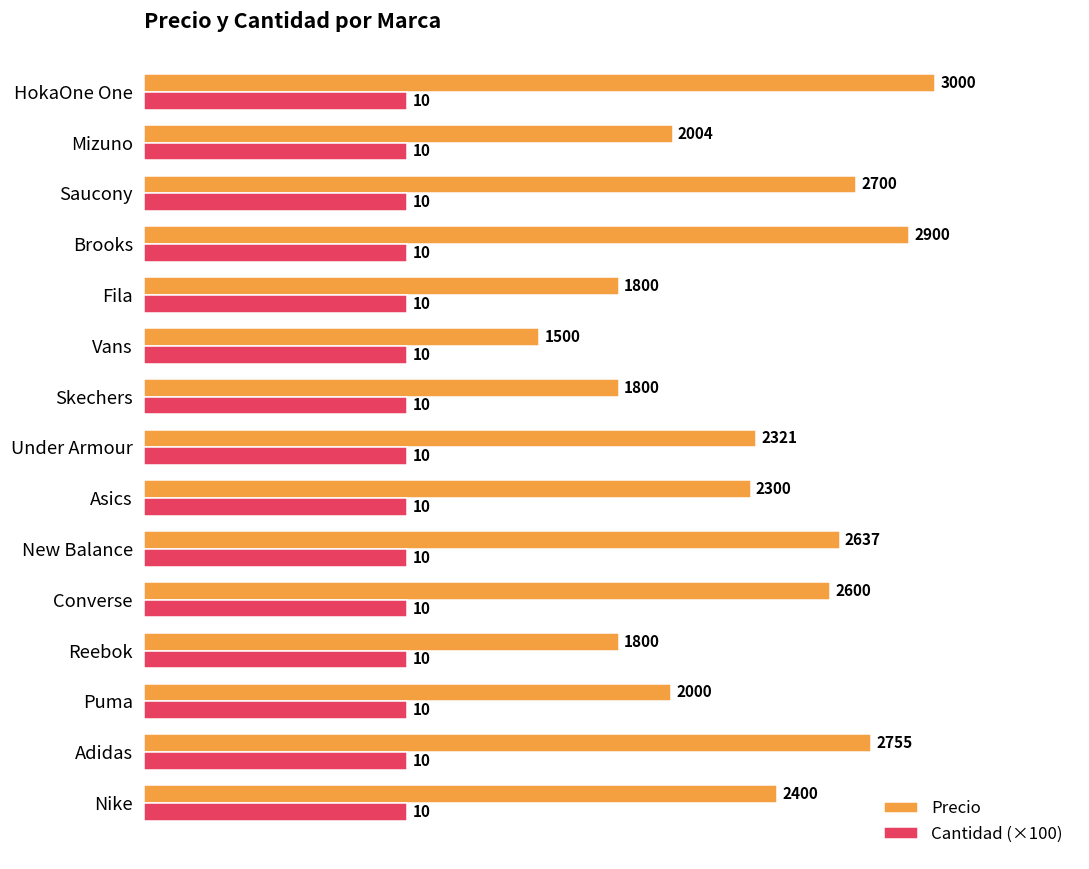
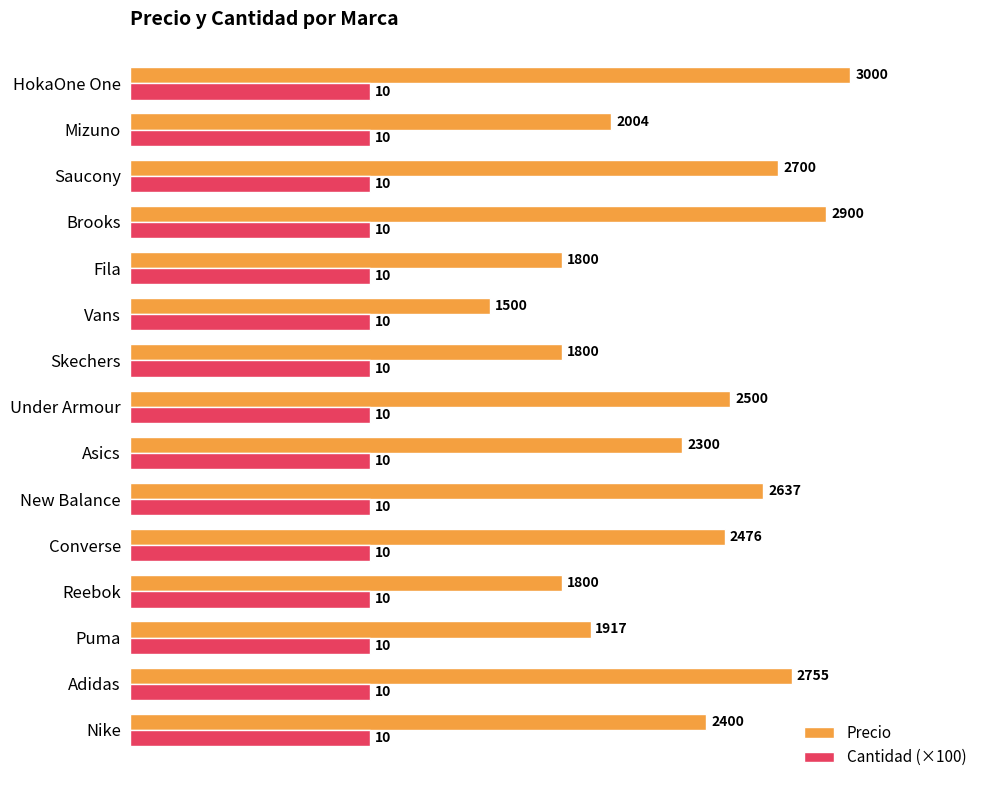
Precio, Under Armour: 2321 -> 2500
Precio, Converse: 2600 -> 2476
Precio, Puma: 2000 -> 1917
